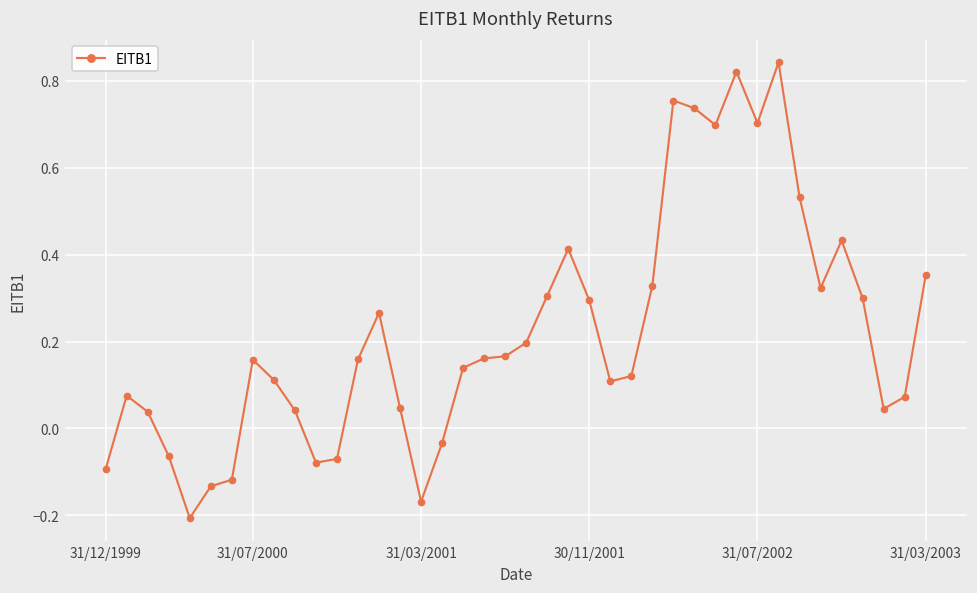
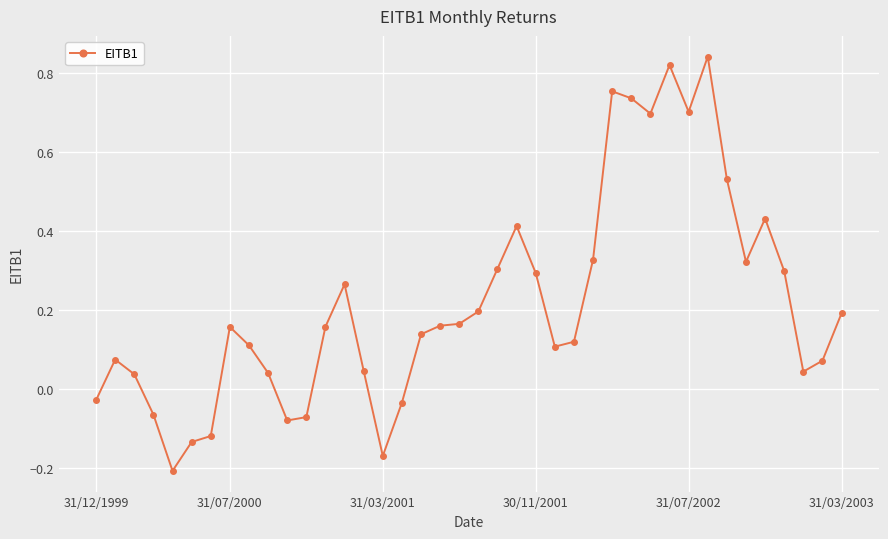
31/12/1999: -0.09 -> -0.03
31/03/2003: 0.35 -> 0.19
